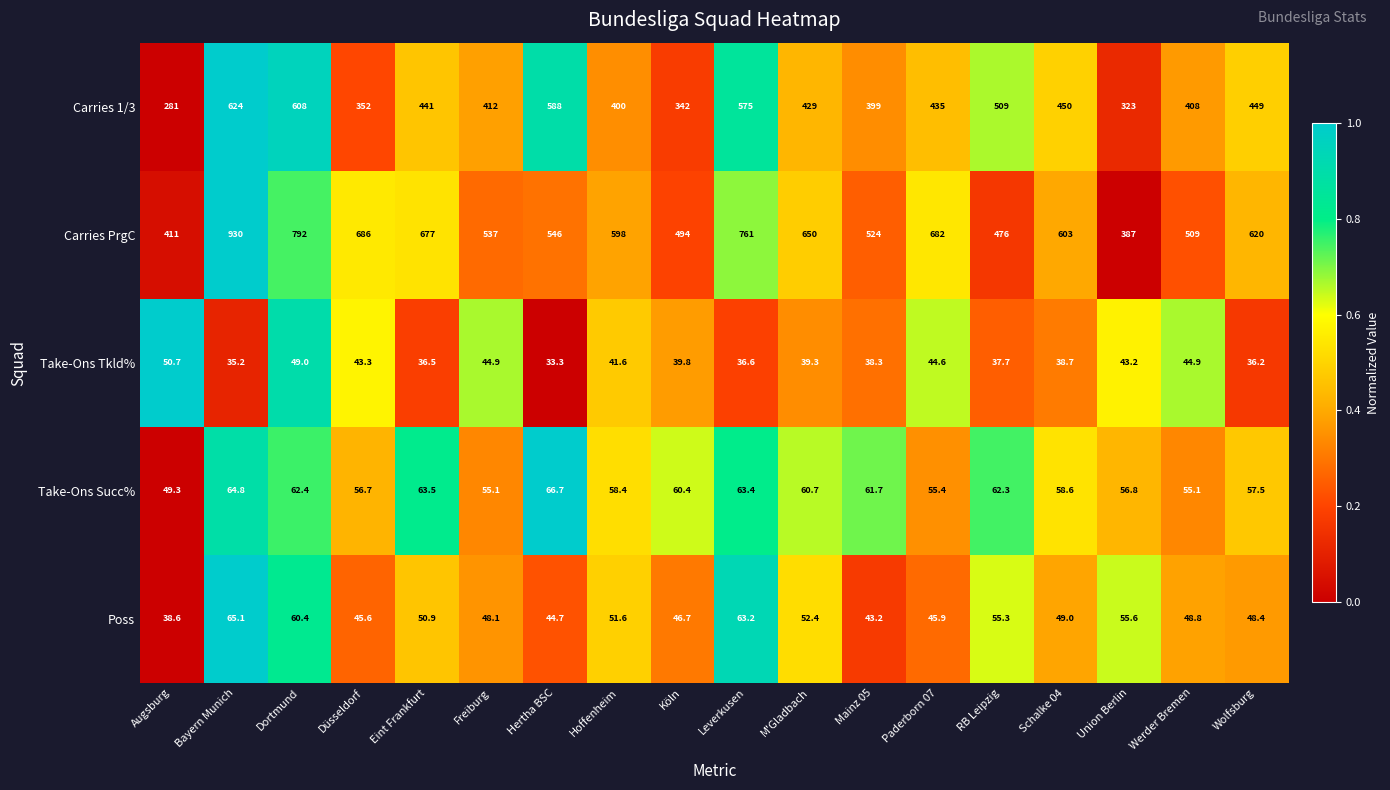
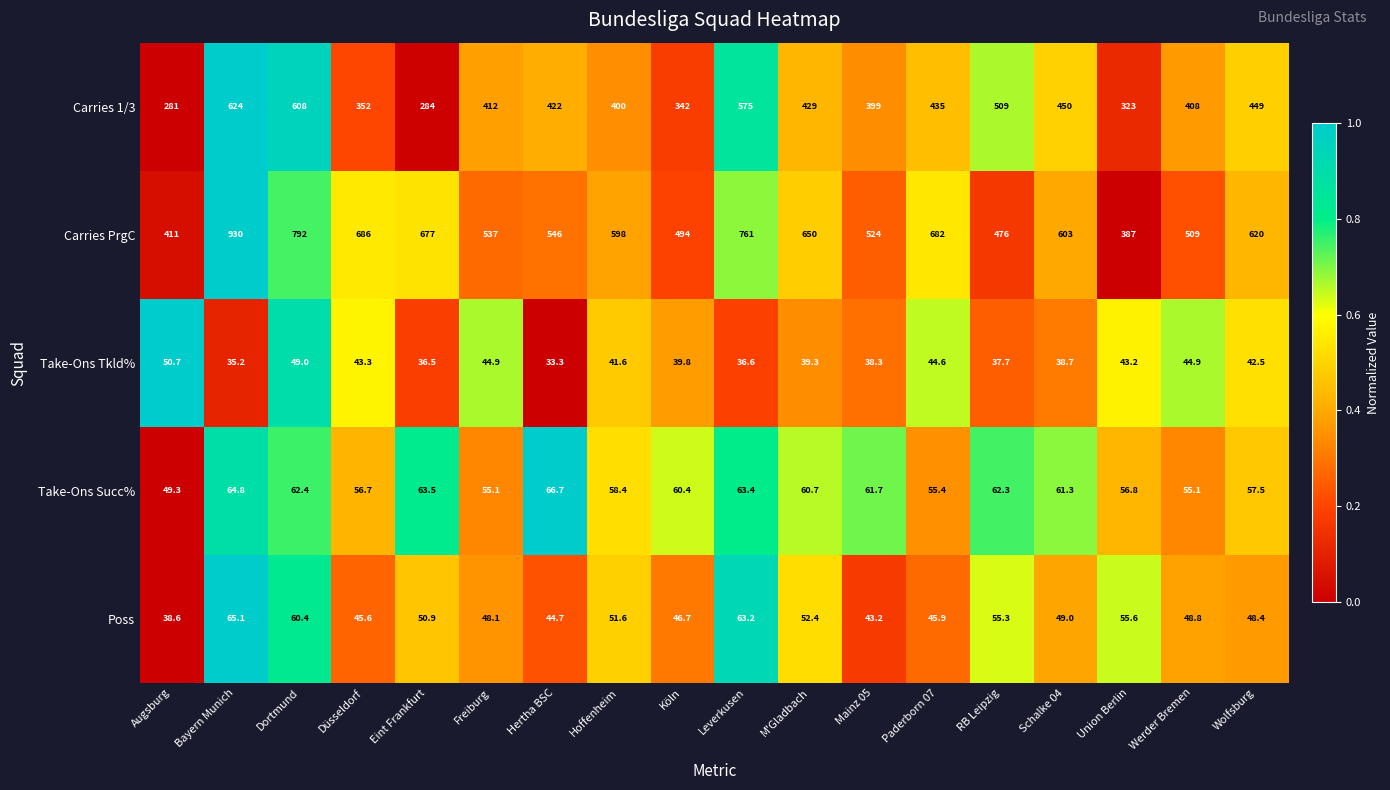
Carries 1/3, Eint Frankfurt: 441 -> 284
Carries 1/3, Hertha BSC: 588 -> 422
Take-Ons Tkld%, Wolfsburg: 36.2 -> 42.5
Take-Ons Succ%, Schalke 04: 58.6 -> 61.3
